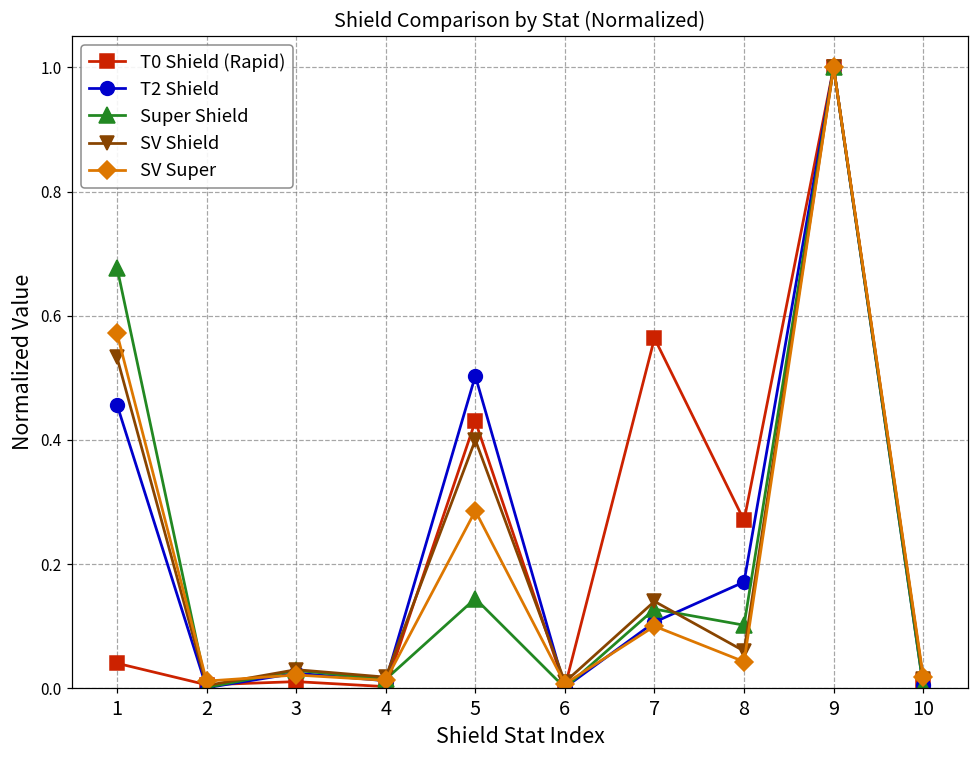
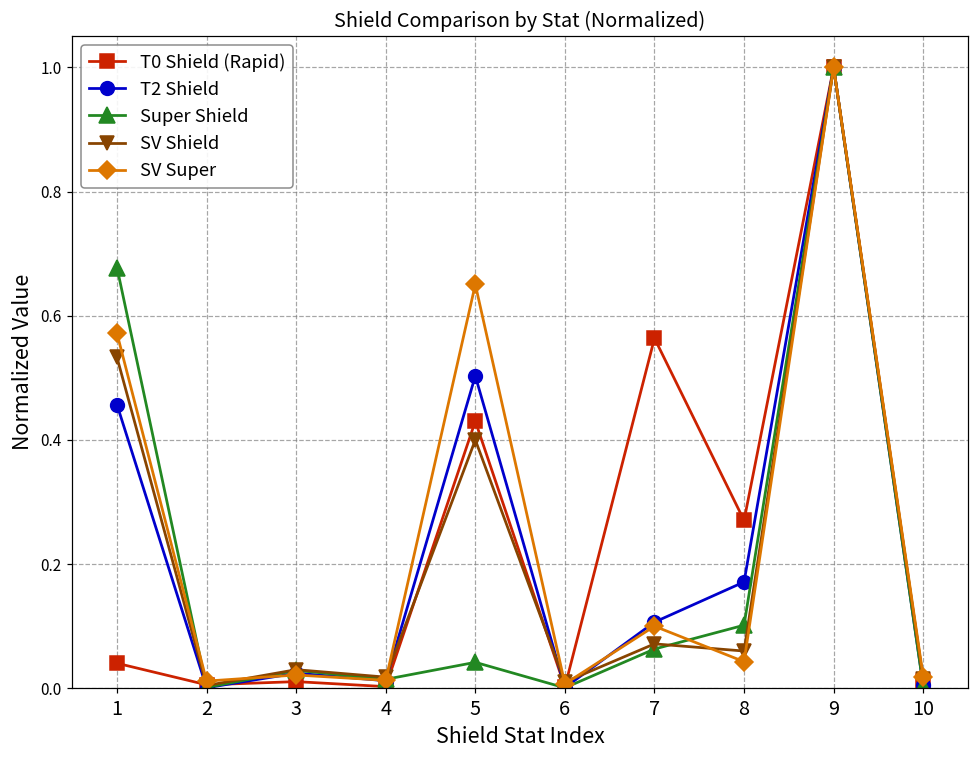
Super Shield, 5: 0.14 -> 0.04
SV Super, 5: 0.29 -> 0.65
Super Shield, 7: 0.13 -> 0.06
SV Shield, 7: 0.14 -> 0.07
